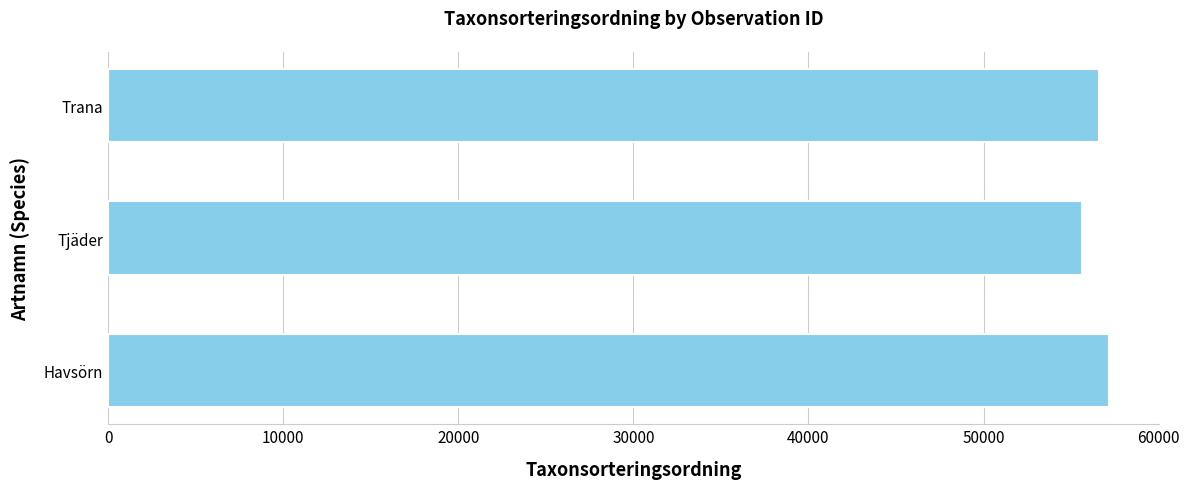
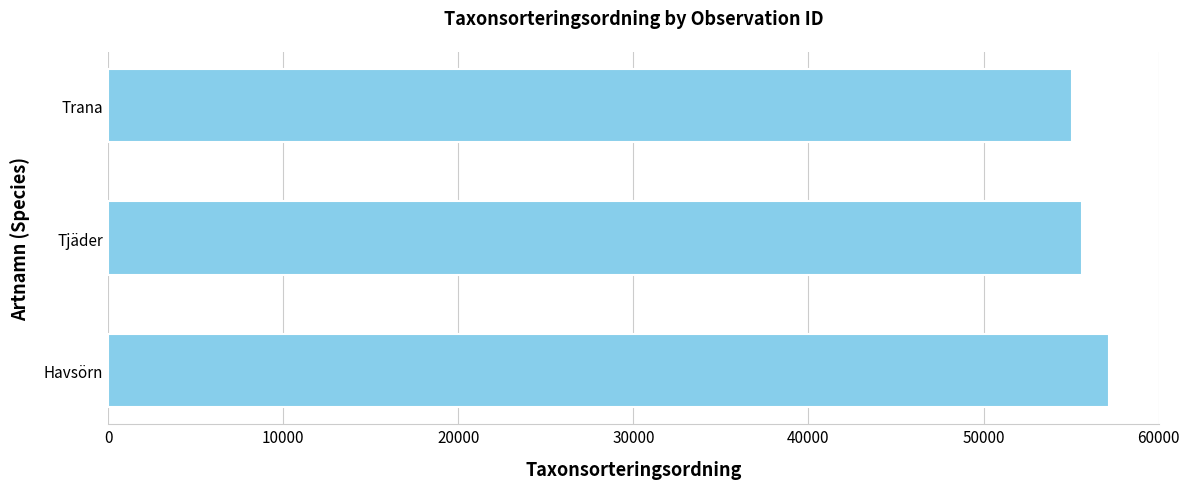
Trana: 56600 -> 55000
